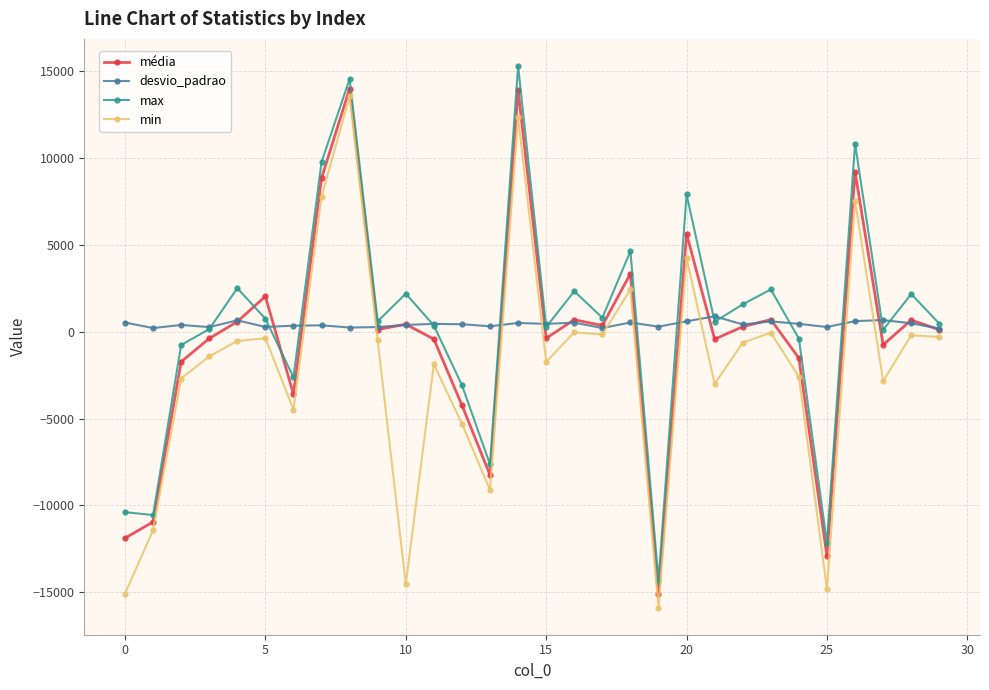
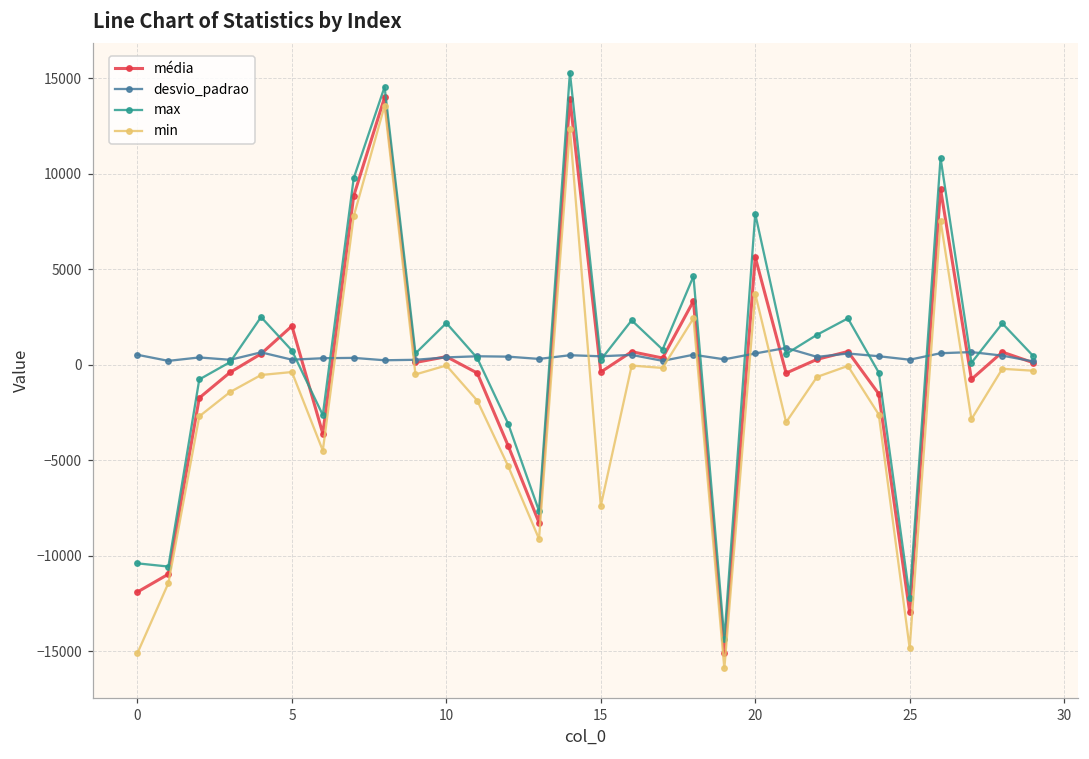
min, 10: -14500 -> 0
min, 15: -1700 -> -7400
min, 20: 4200 -> 3700
